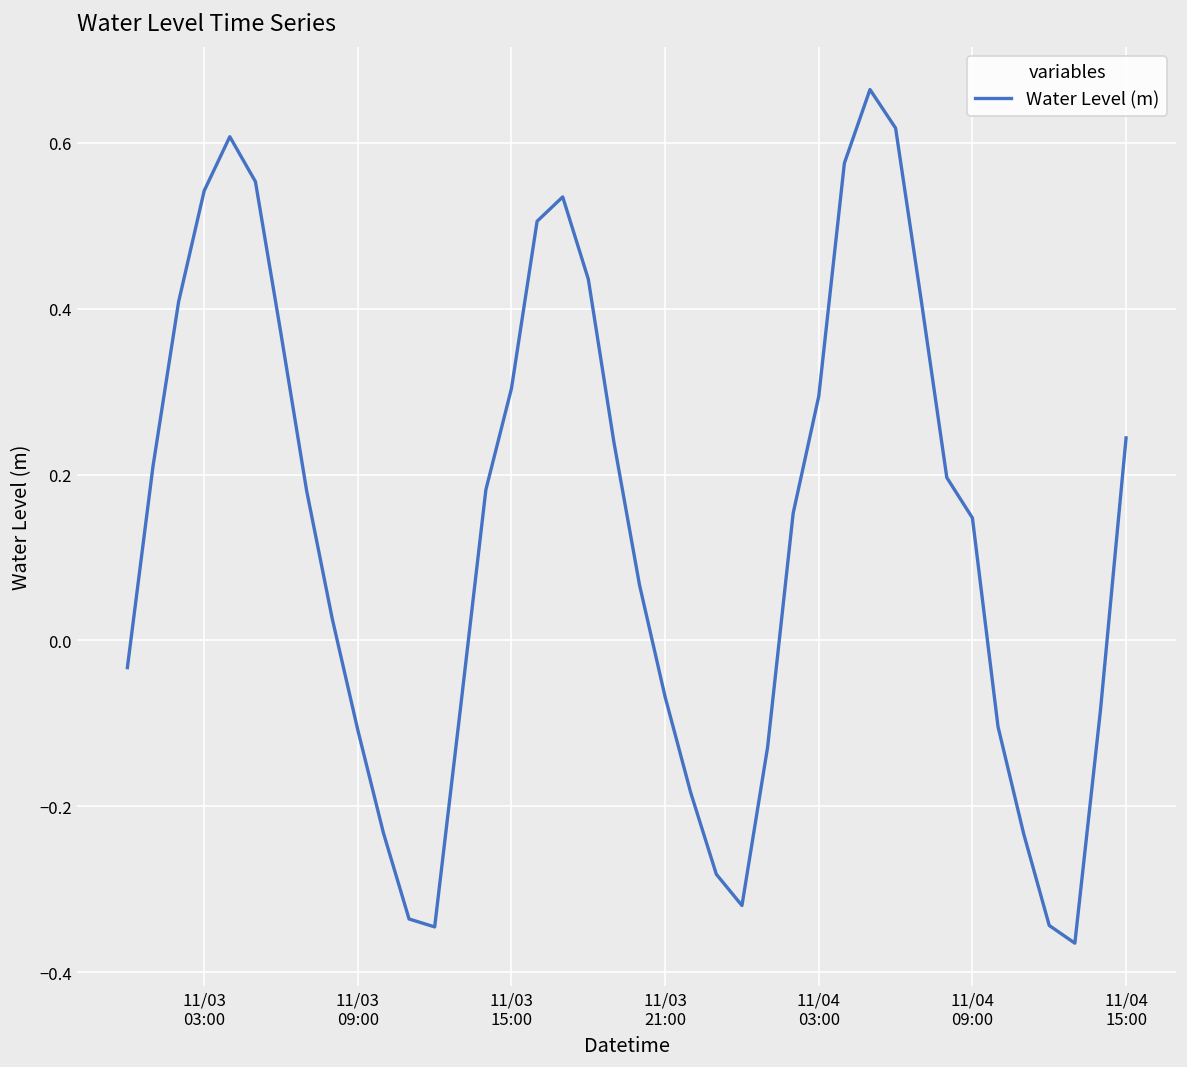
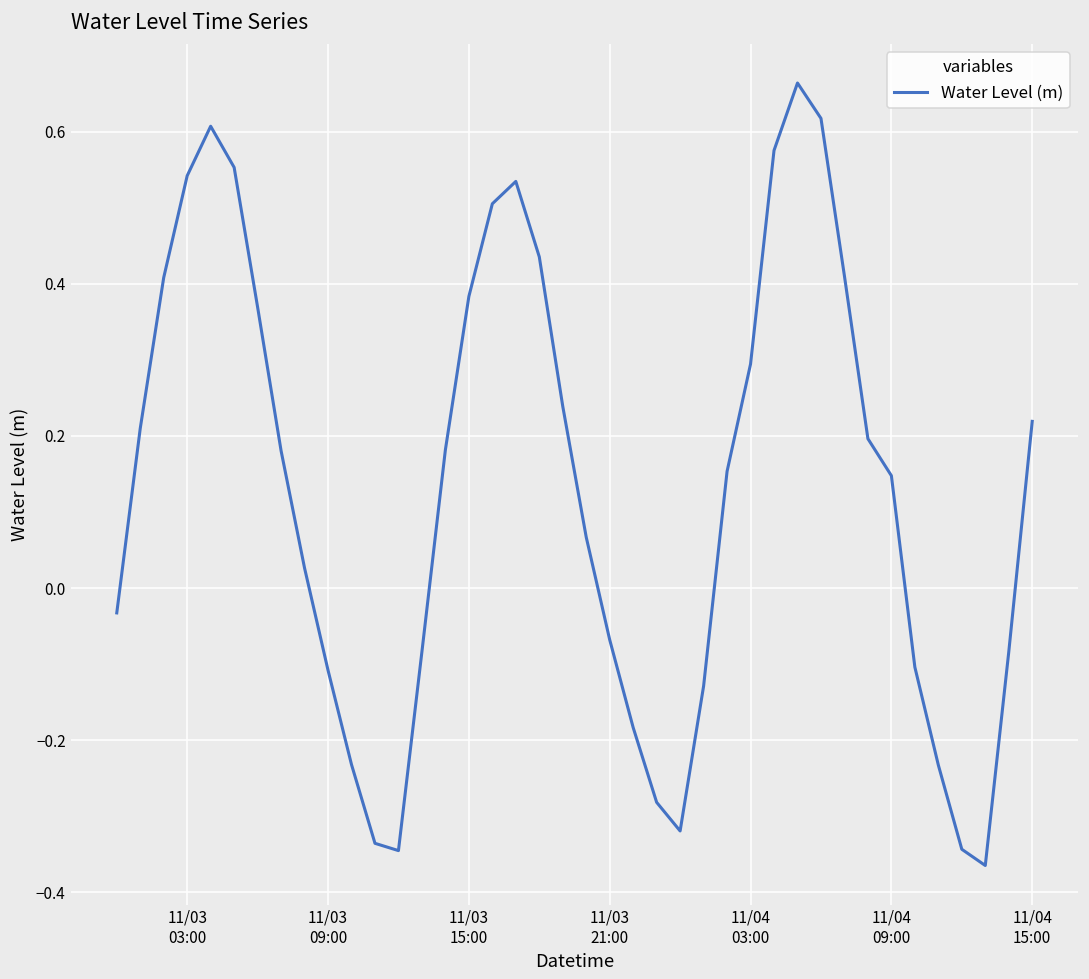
11/03 15:00: 0.30 -> 0.38
11/04 15:00: 0.24 -> 0.22
